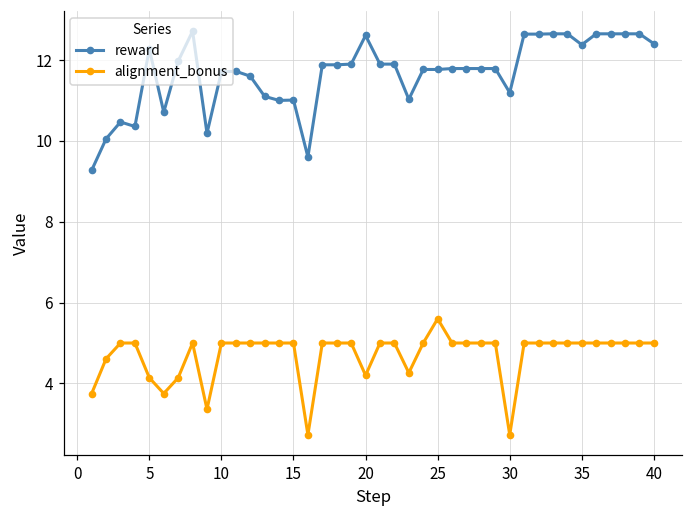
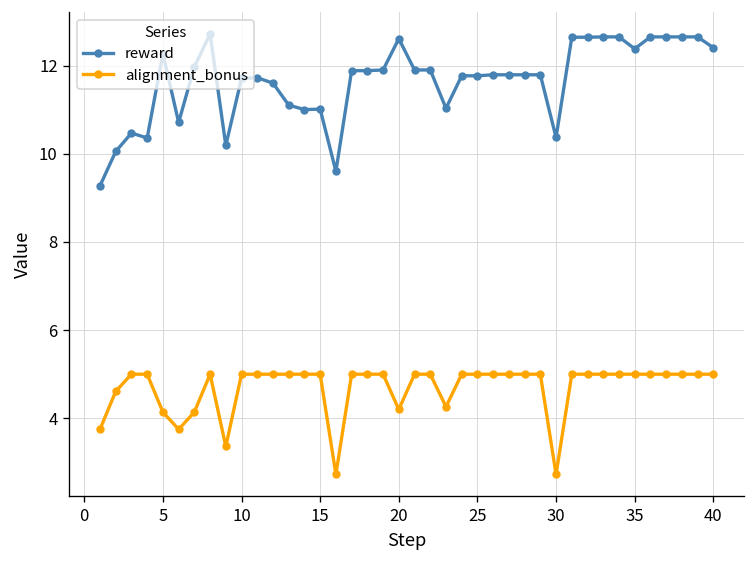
alignment_bonus, 25: 5.6 -> 5.0
reward, 30: 11.2 -> 10.4
